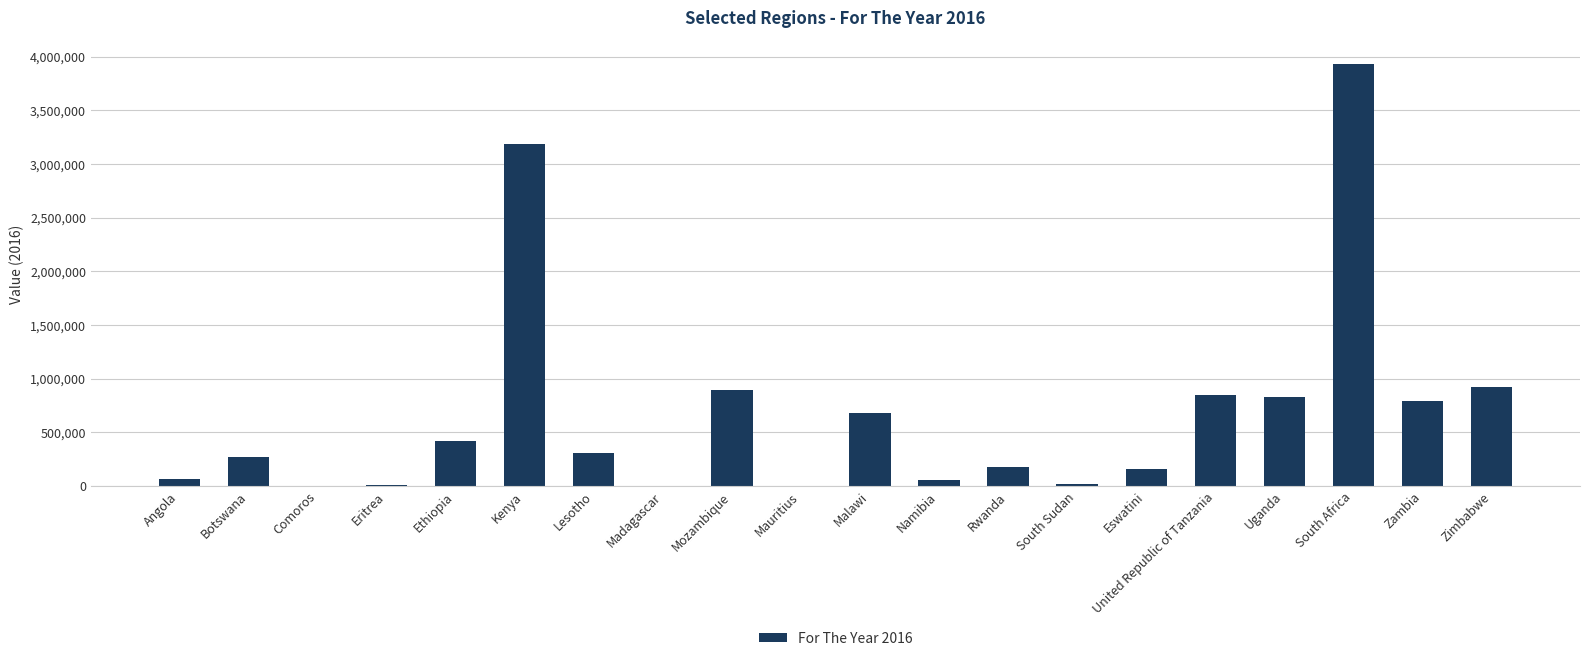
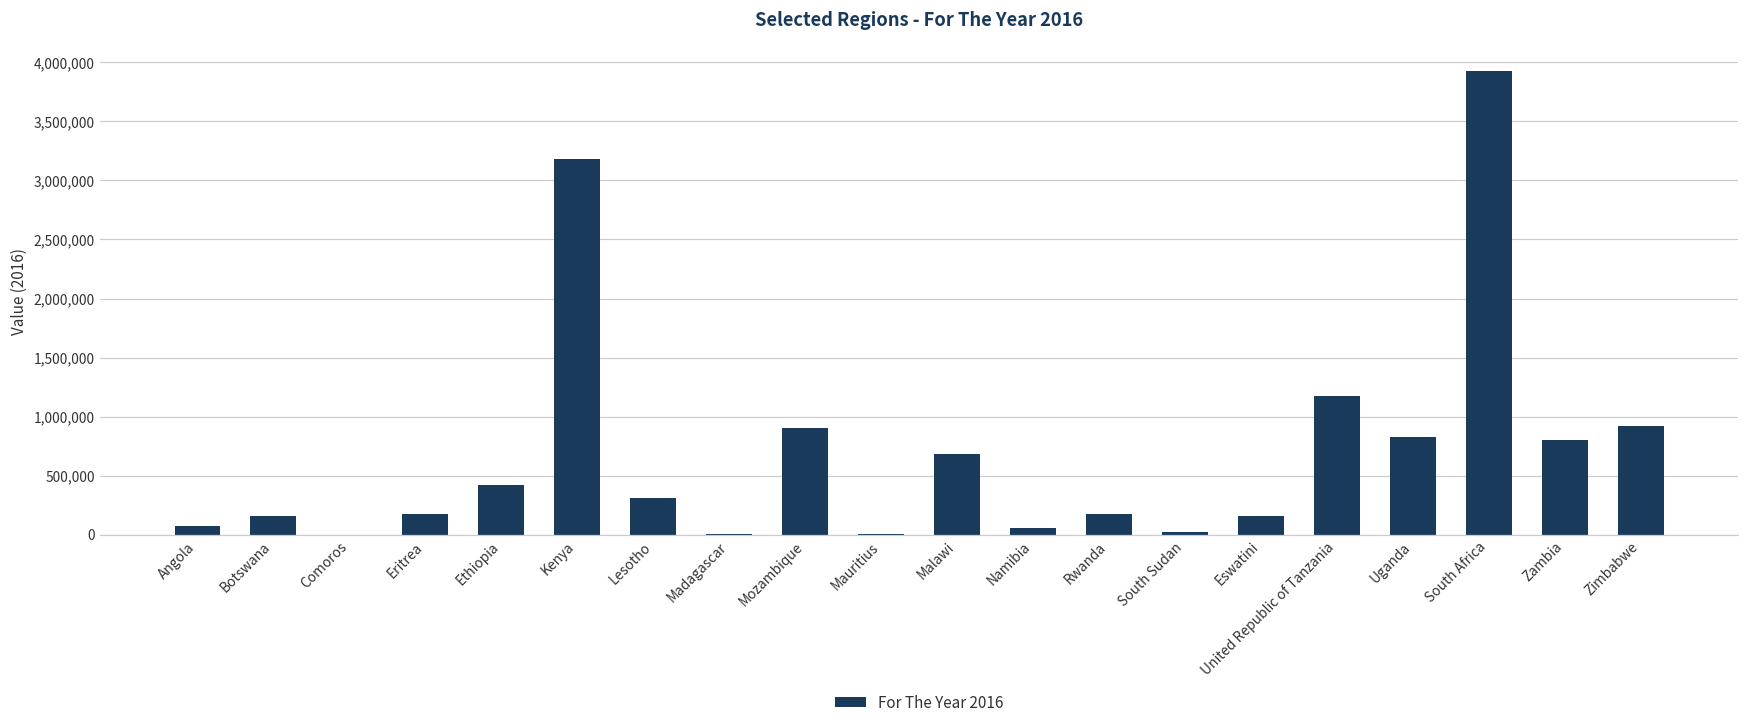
Botswana: 270,000 -> 160,000
Eritrea: 10,000 -> 170,000
United Republic of Tanzania: 850,000 -> 1,170,000
